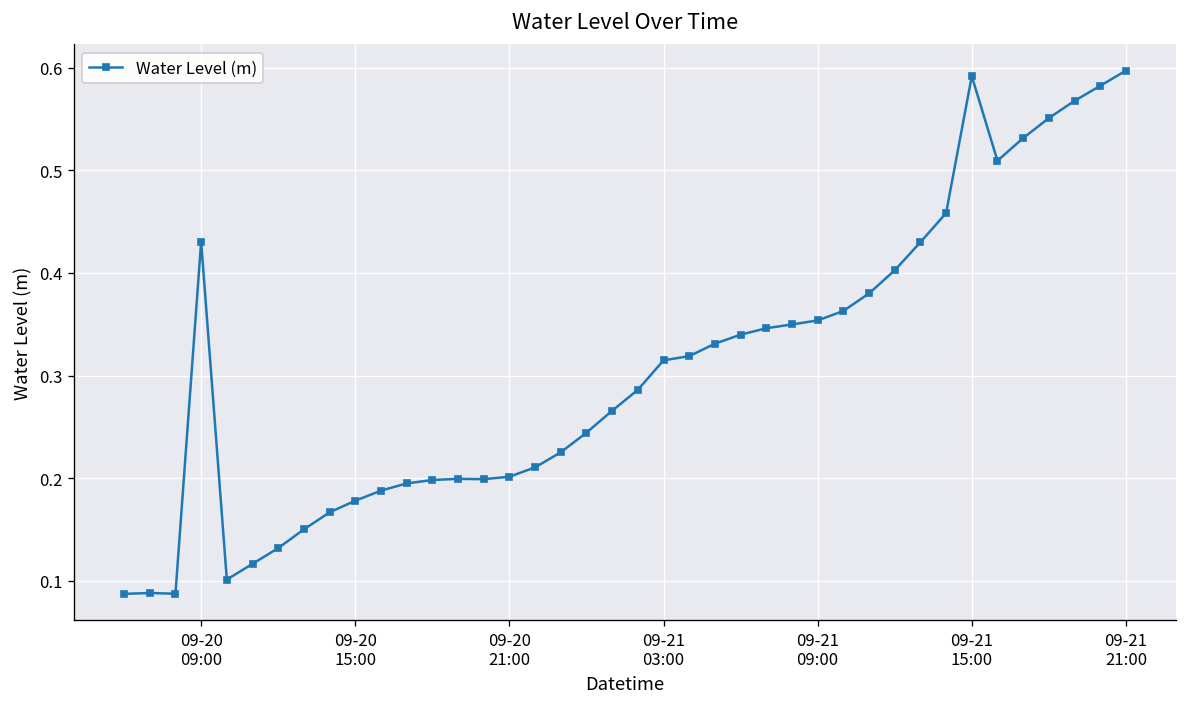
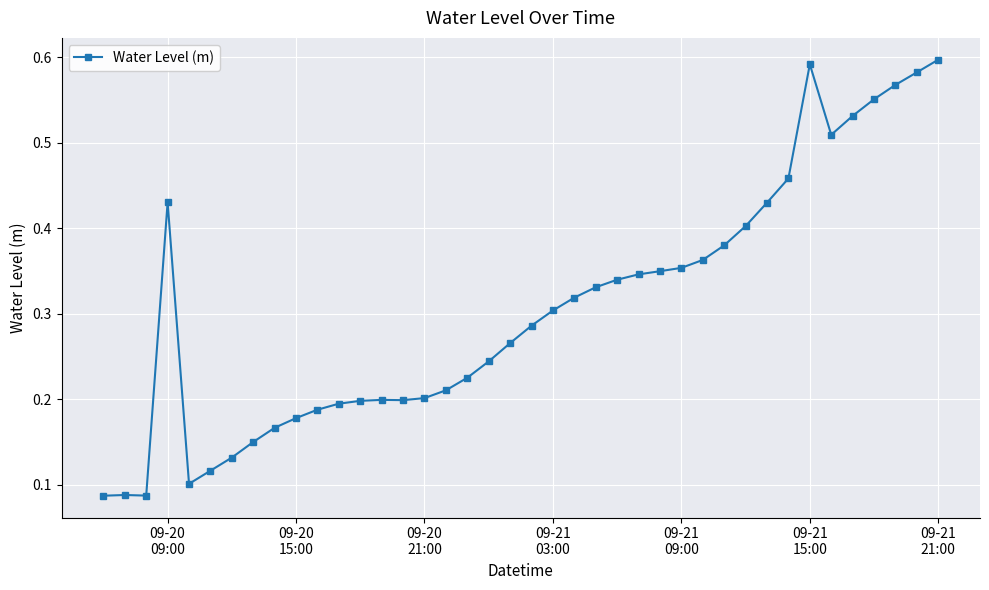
09-21 03:00: 0.31 -> 0.30
